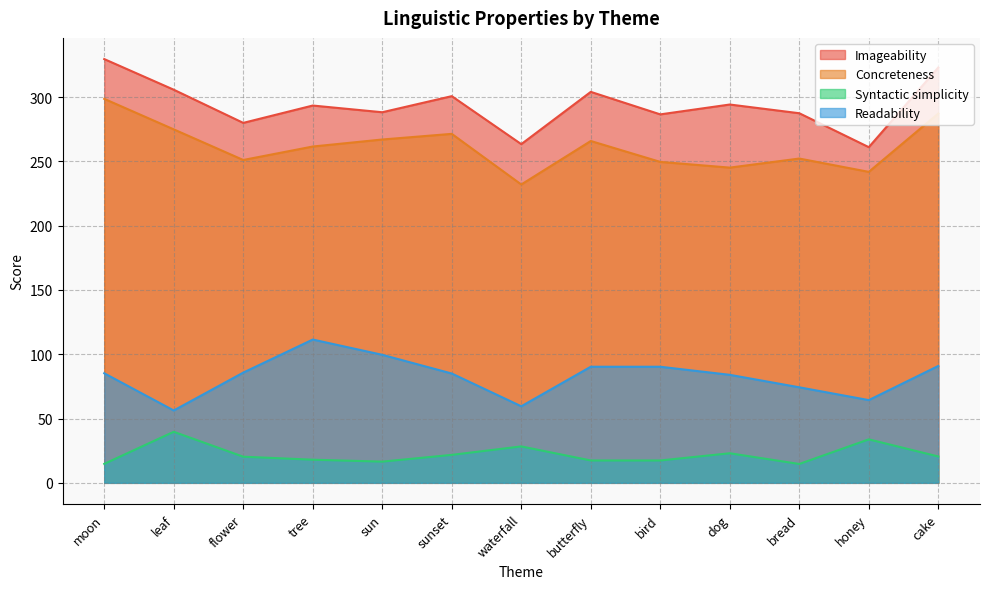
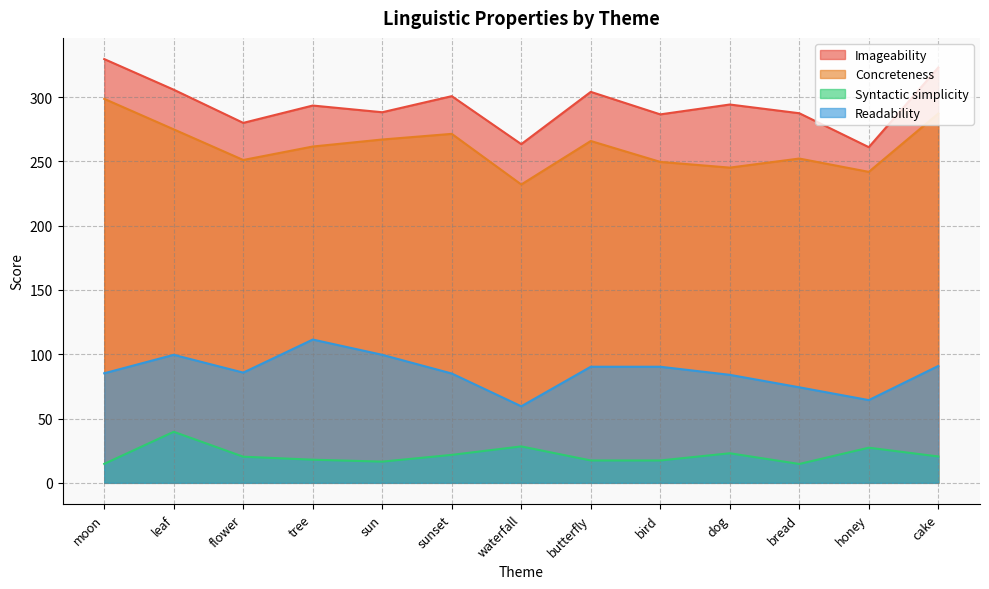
Readability, leaf: 56 -> 100
Syntactic simplicity, honey: 34 -> 27
